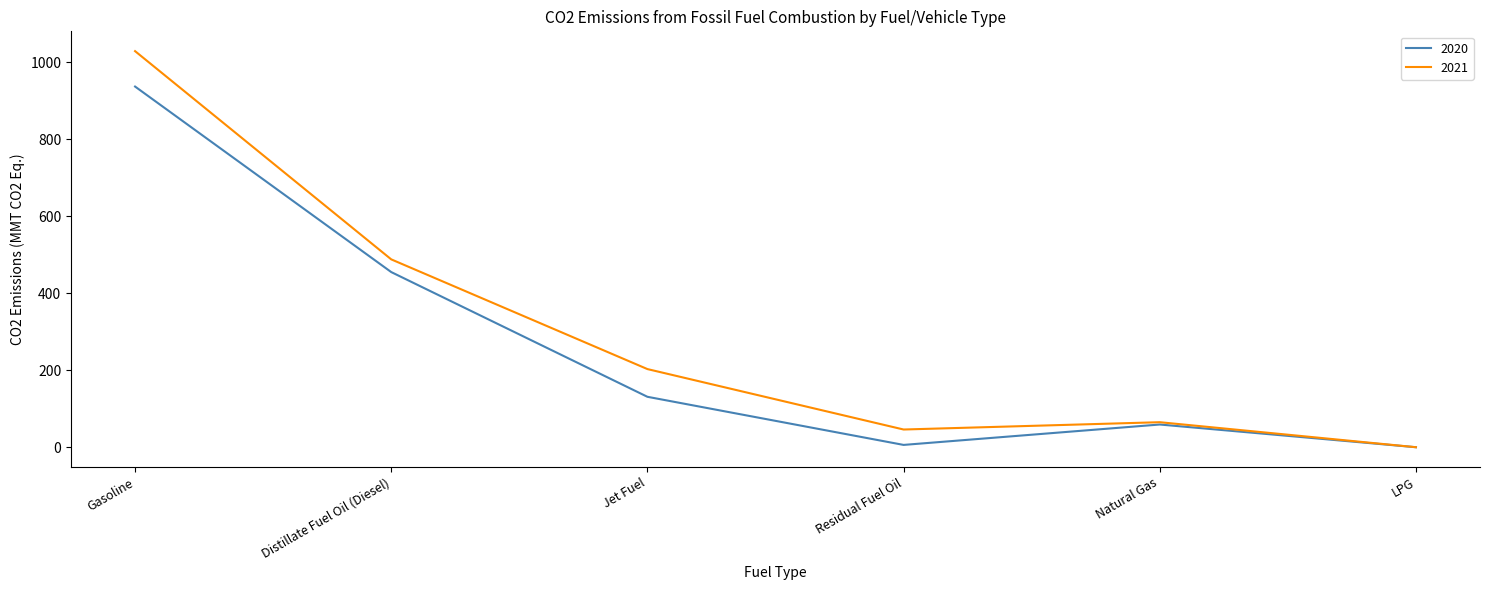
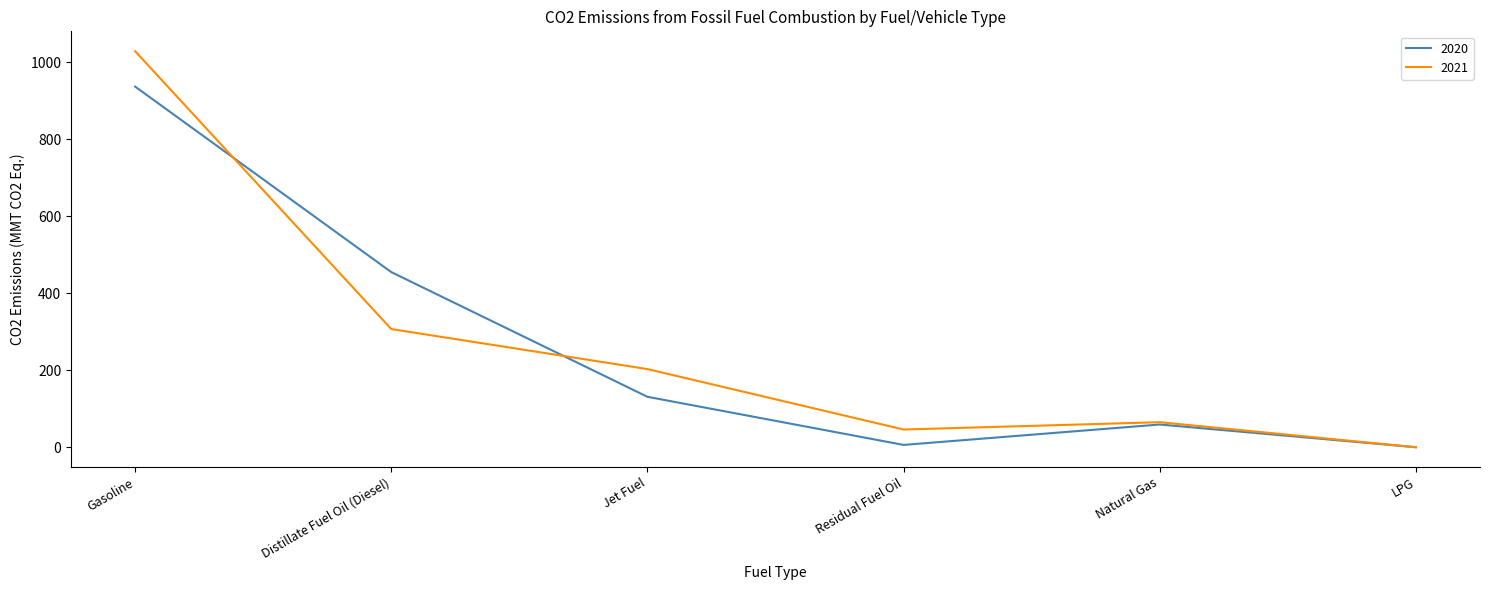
2021, Distillate Fuel Oil (Diesel): 490 -> 310
